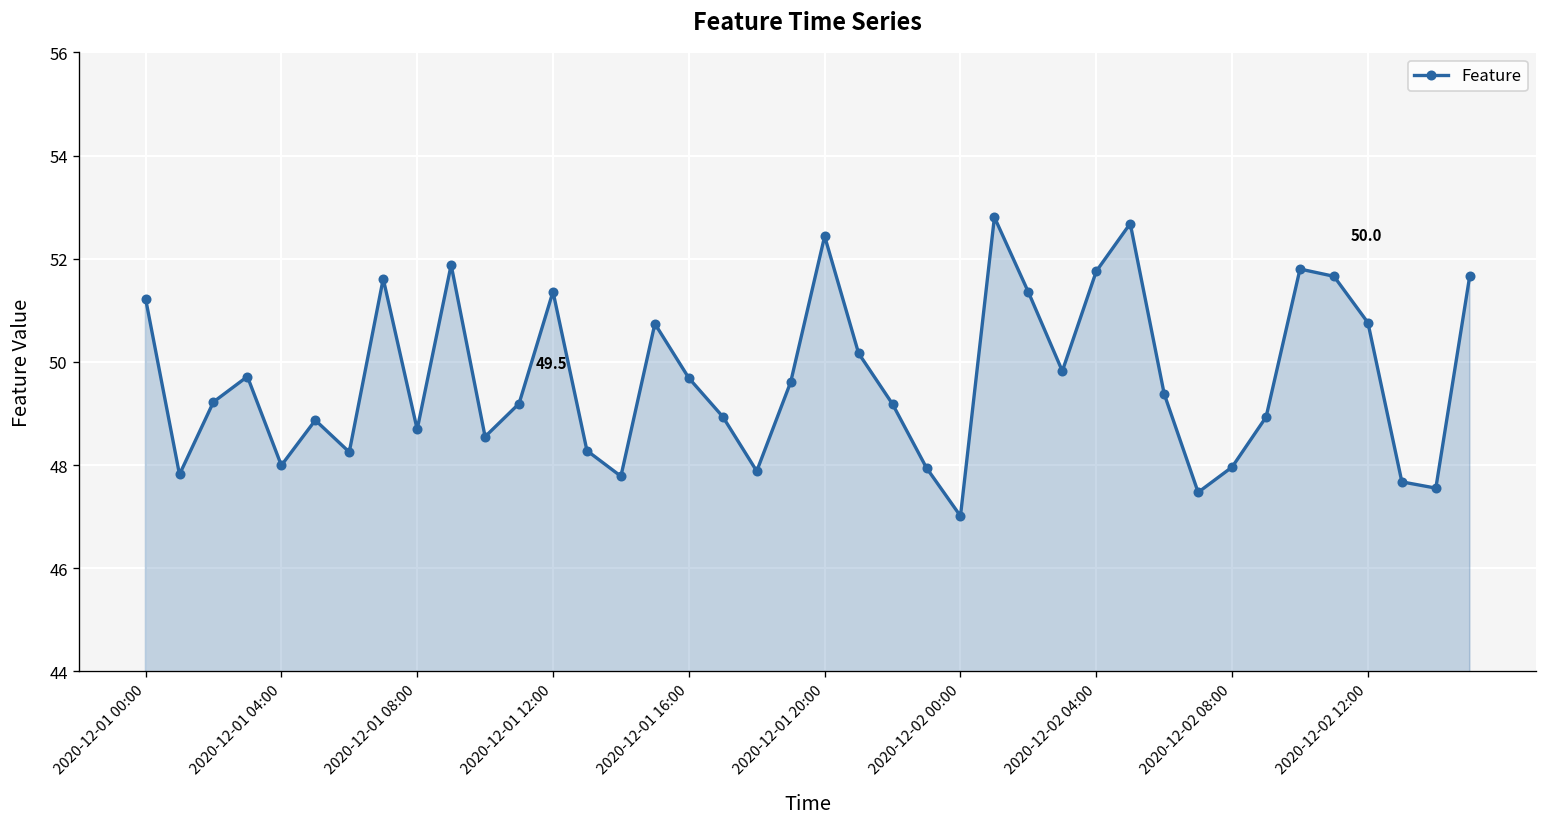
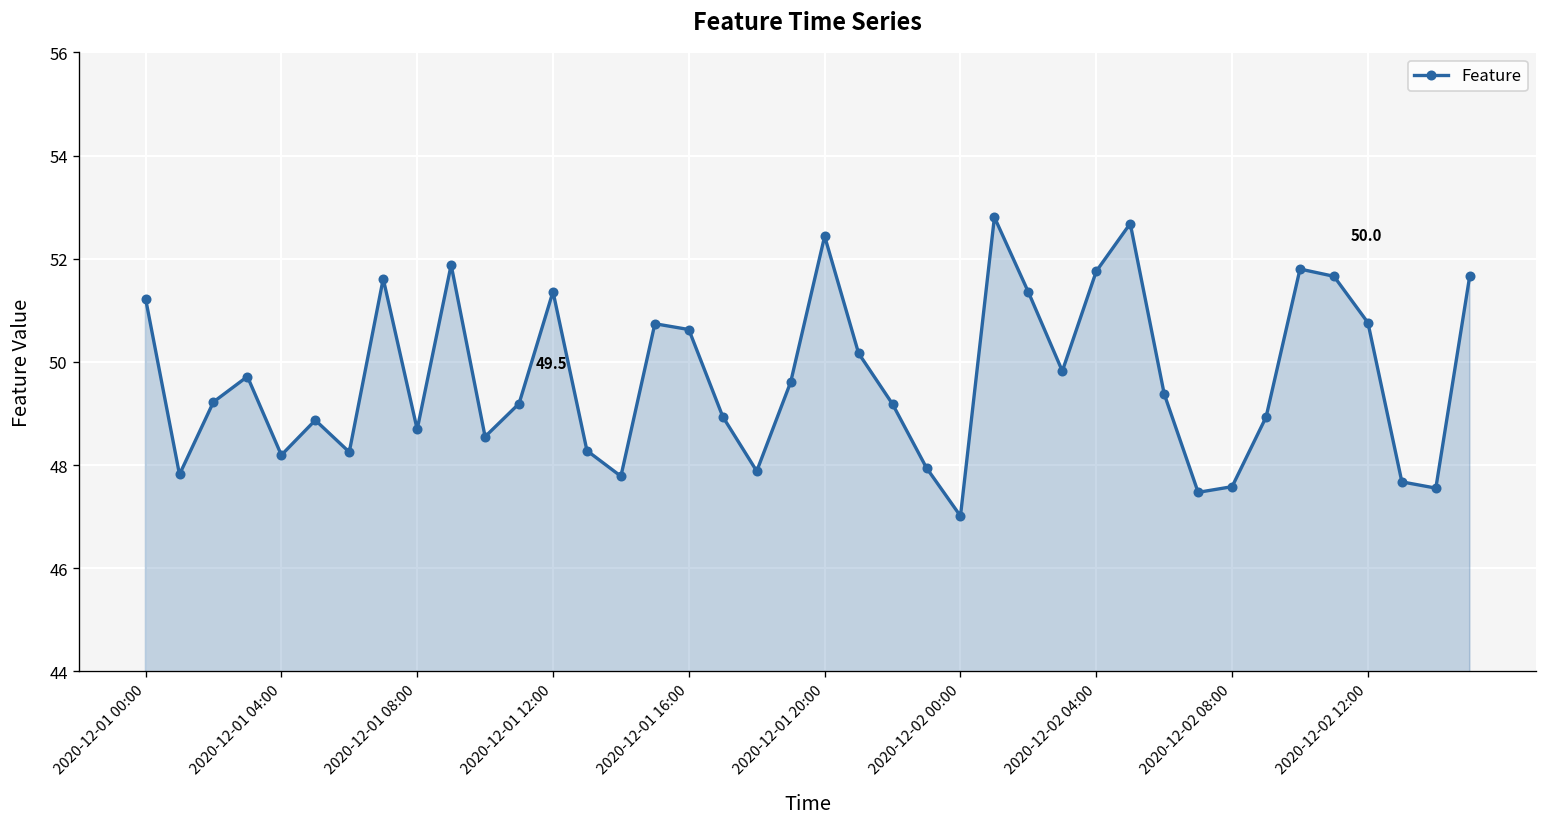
2020-12-01 04:00: 48.0 -> 48.2
2020-12-01 16:00: 49.7 -> 50.6
2020-12-02 08:00: 48.0 -> 47.6
